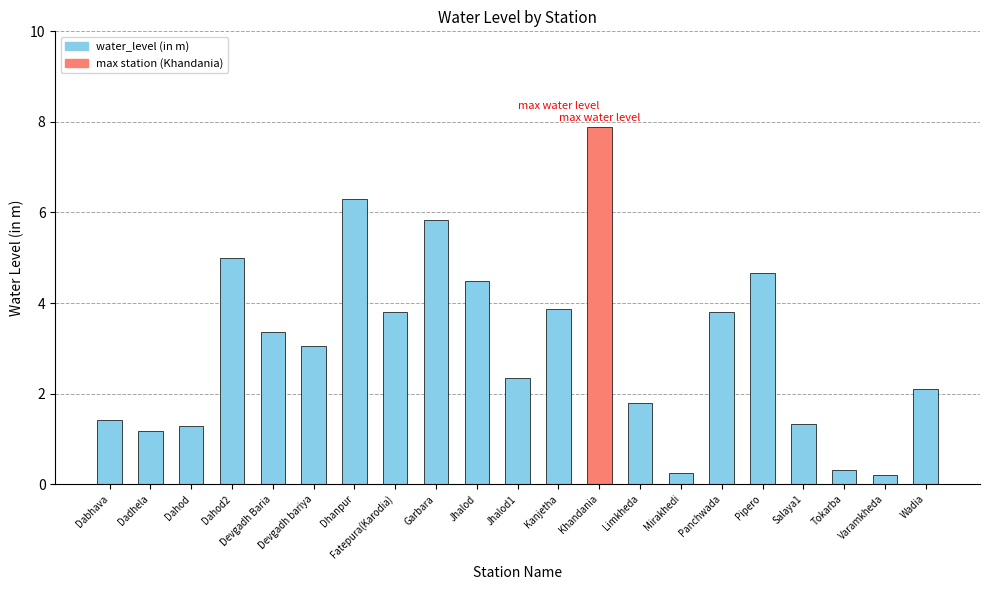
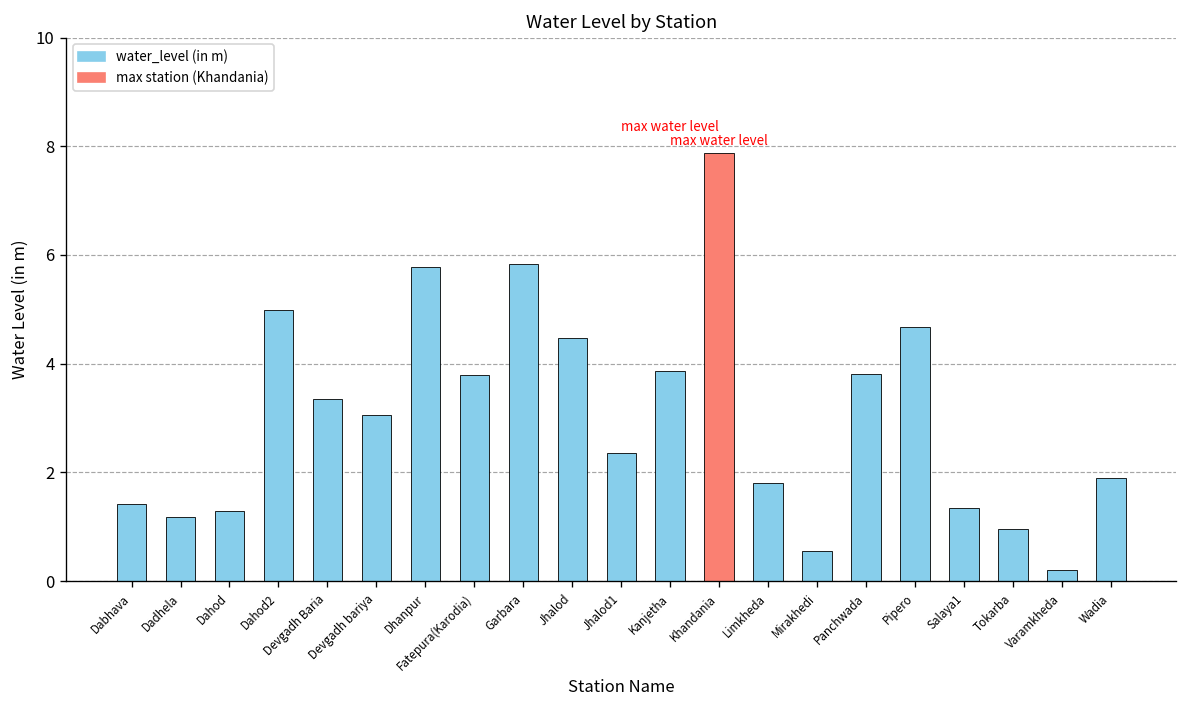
Dhanpur: 6.3 -> 5.8
Mirakhedi: 0.2 -> 0.6
Tokarba: 0.3 -> 1.0
Wadia: 2.1 -> 1.9
